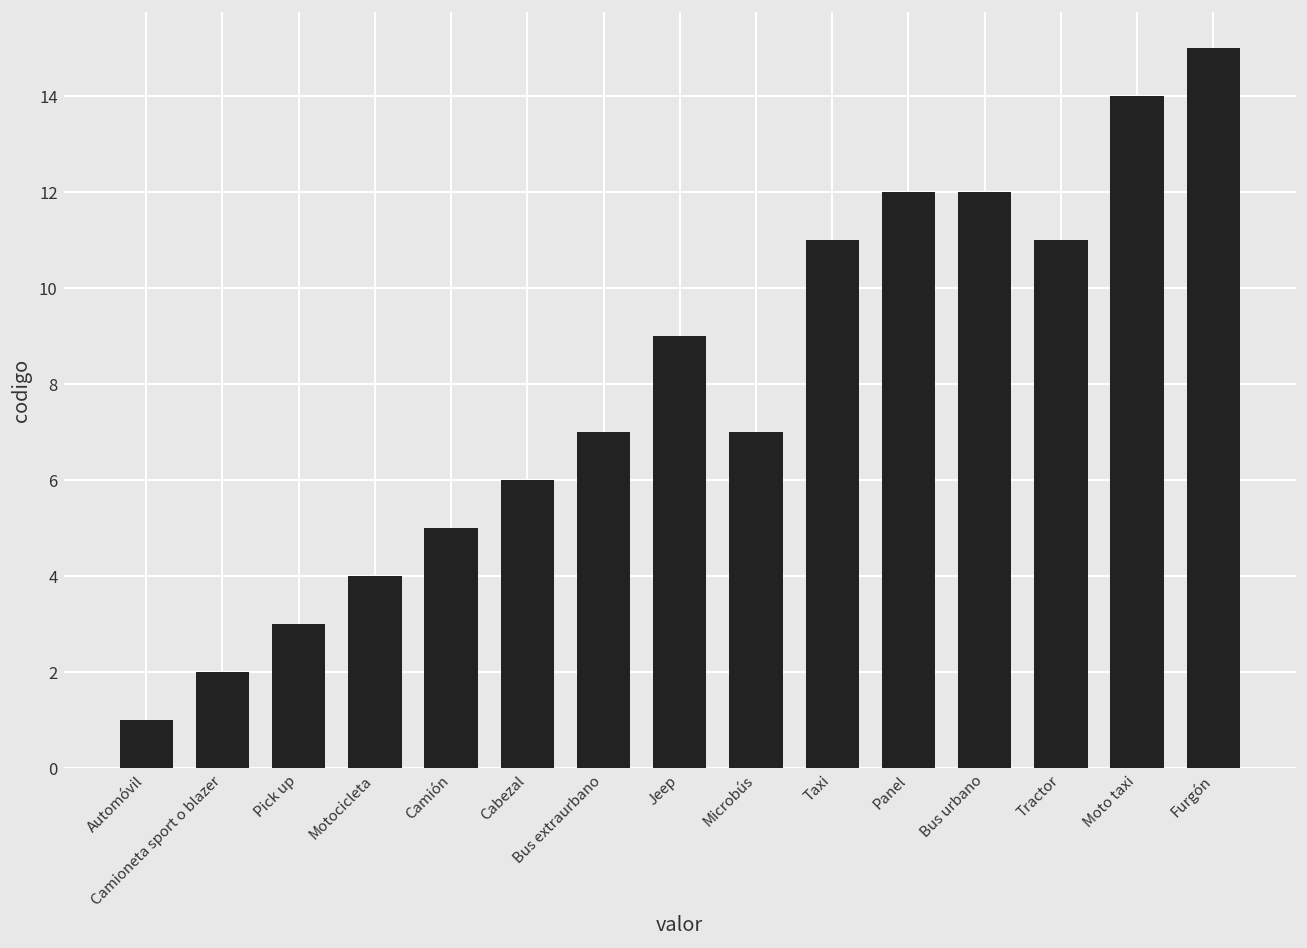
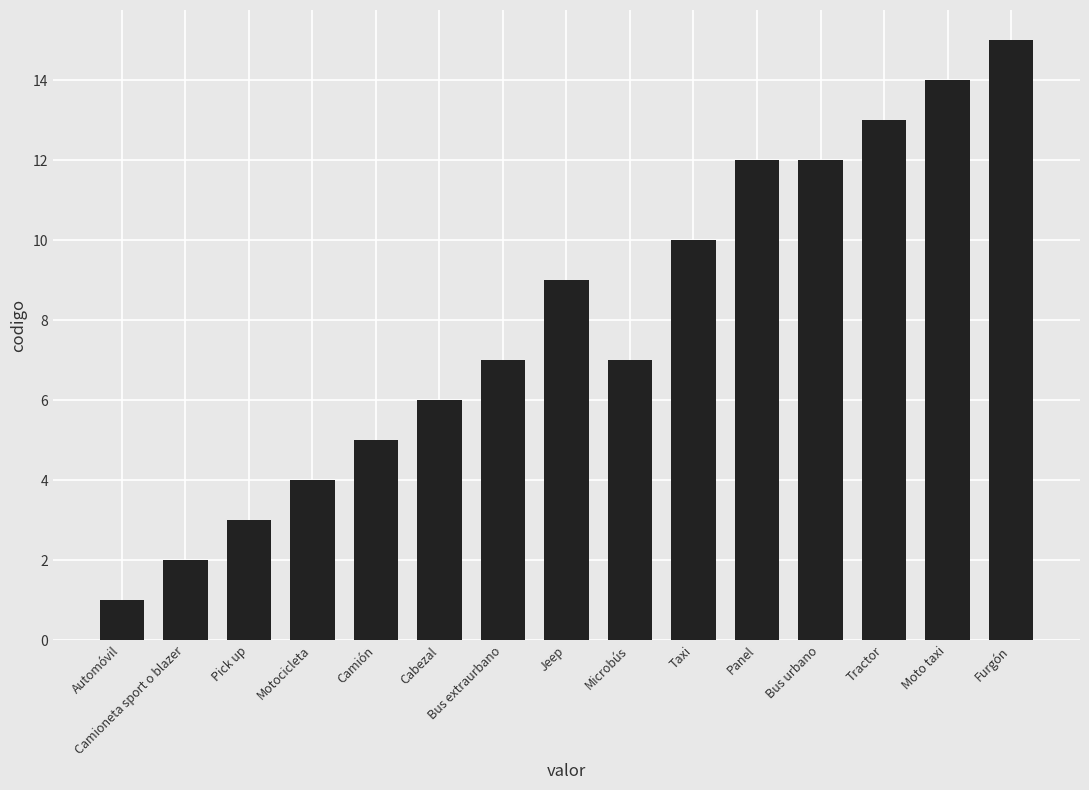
Taxi: 11 -> 10
Tractor: 11 -> 13
